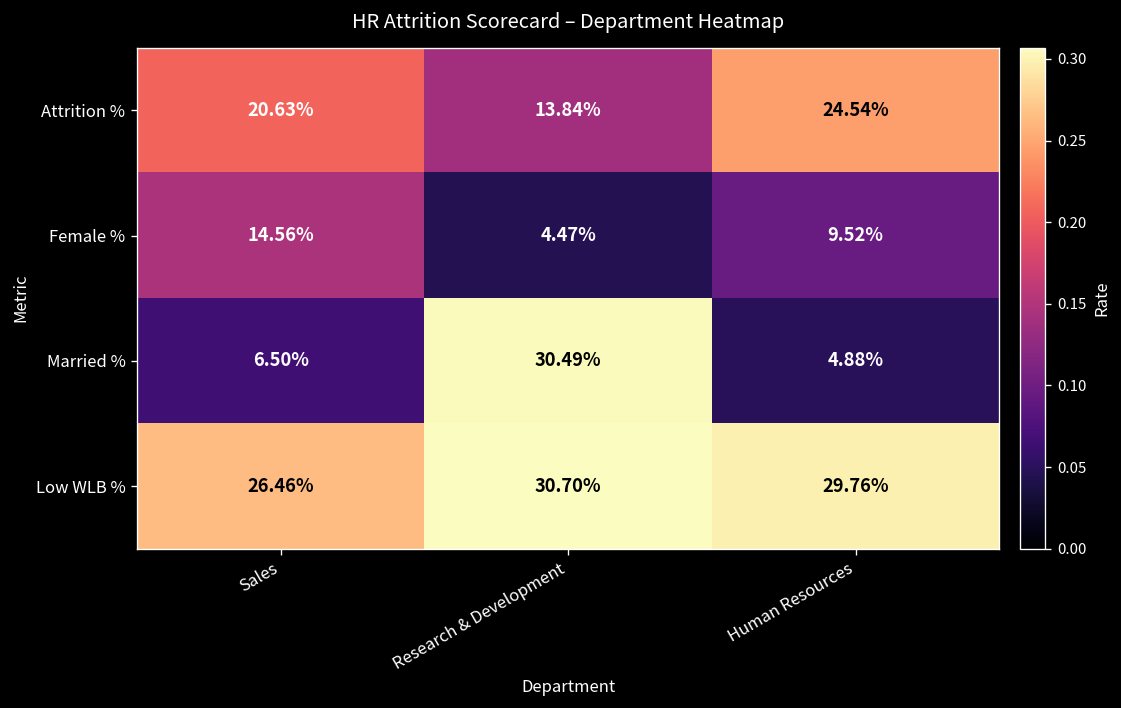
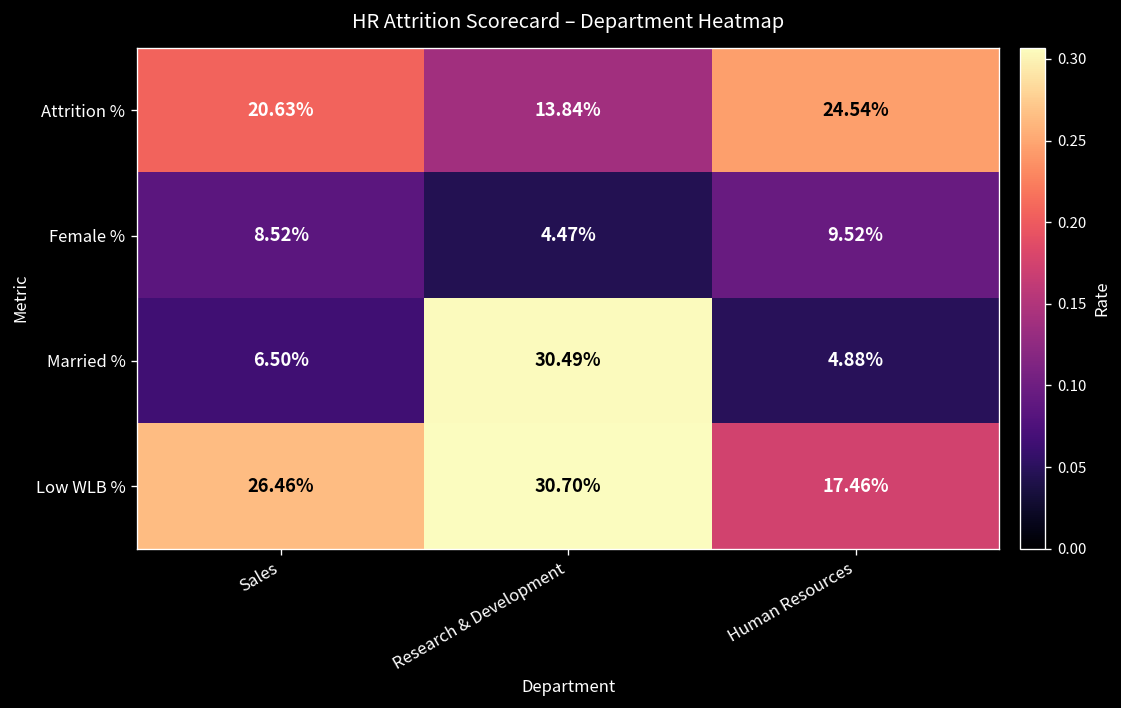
Female %, Sales: 14.56% -> 8.52%
Low WLB %, Human Resources: 29.76% -> 17.46%
